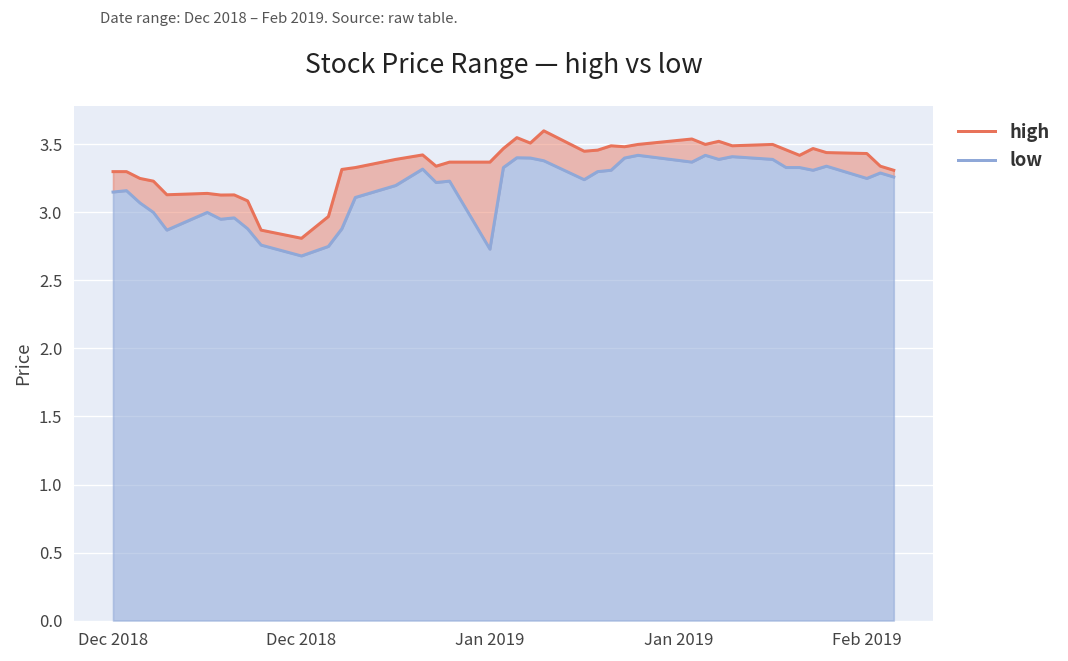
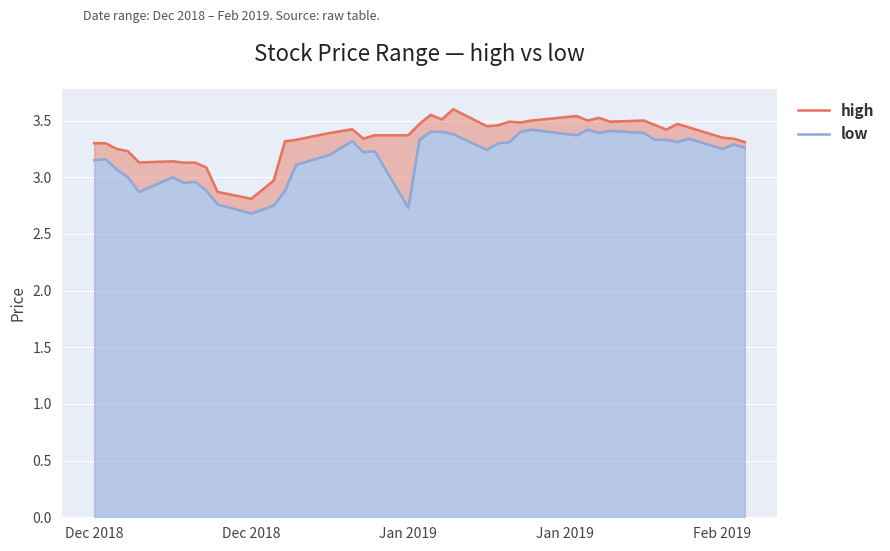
high, Feb 2019: 3.43 -> 3.35
